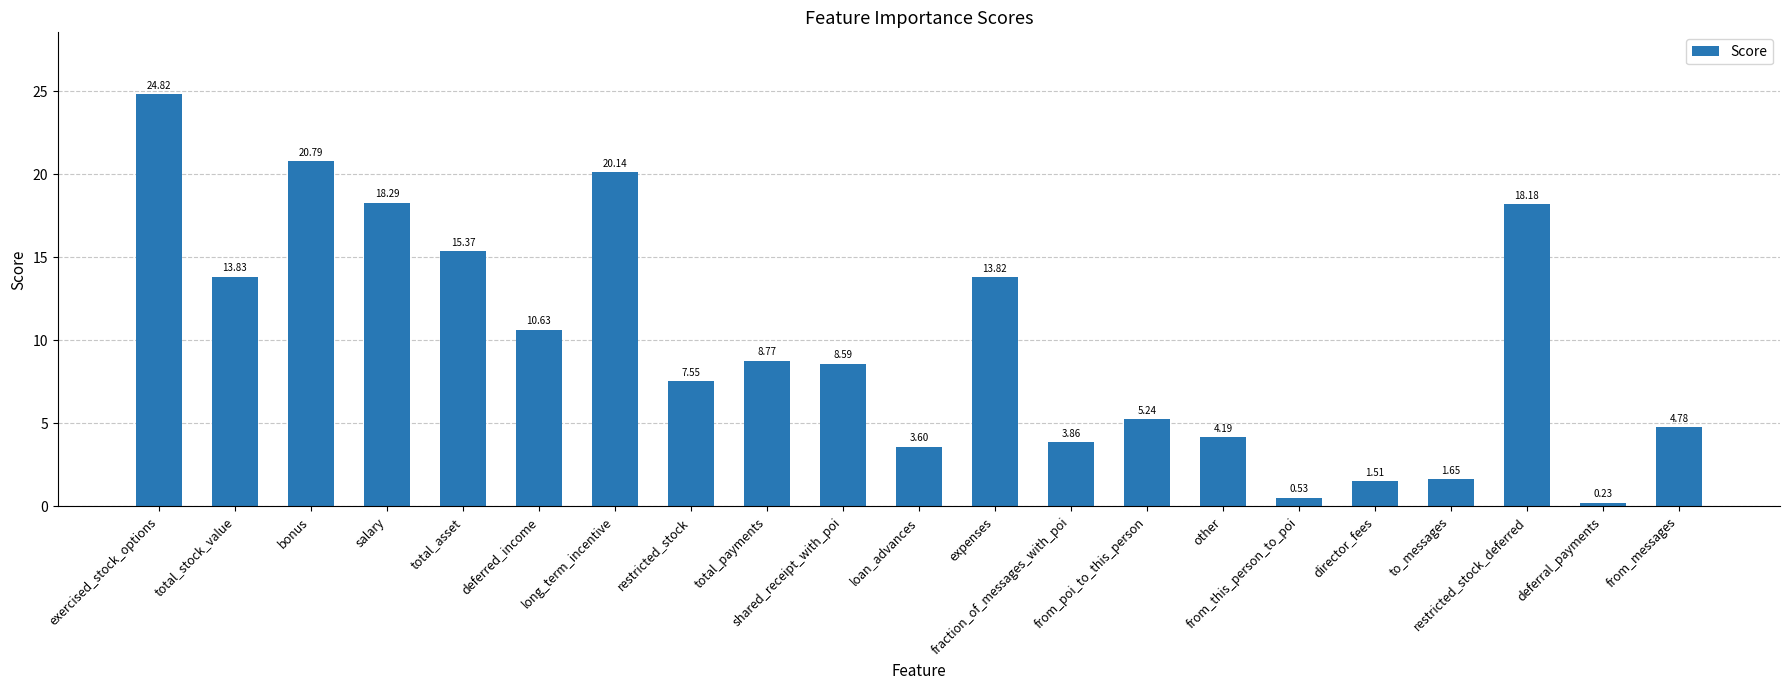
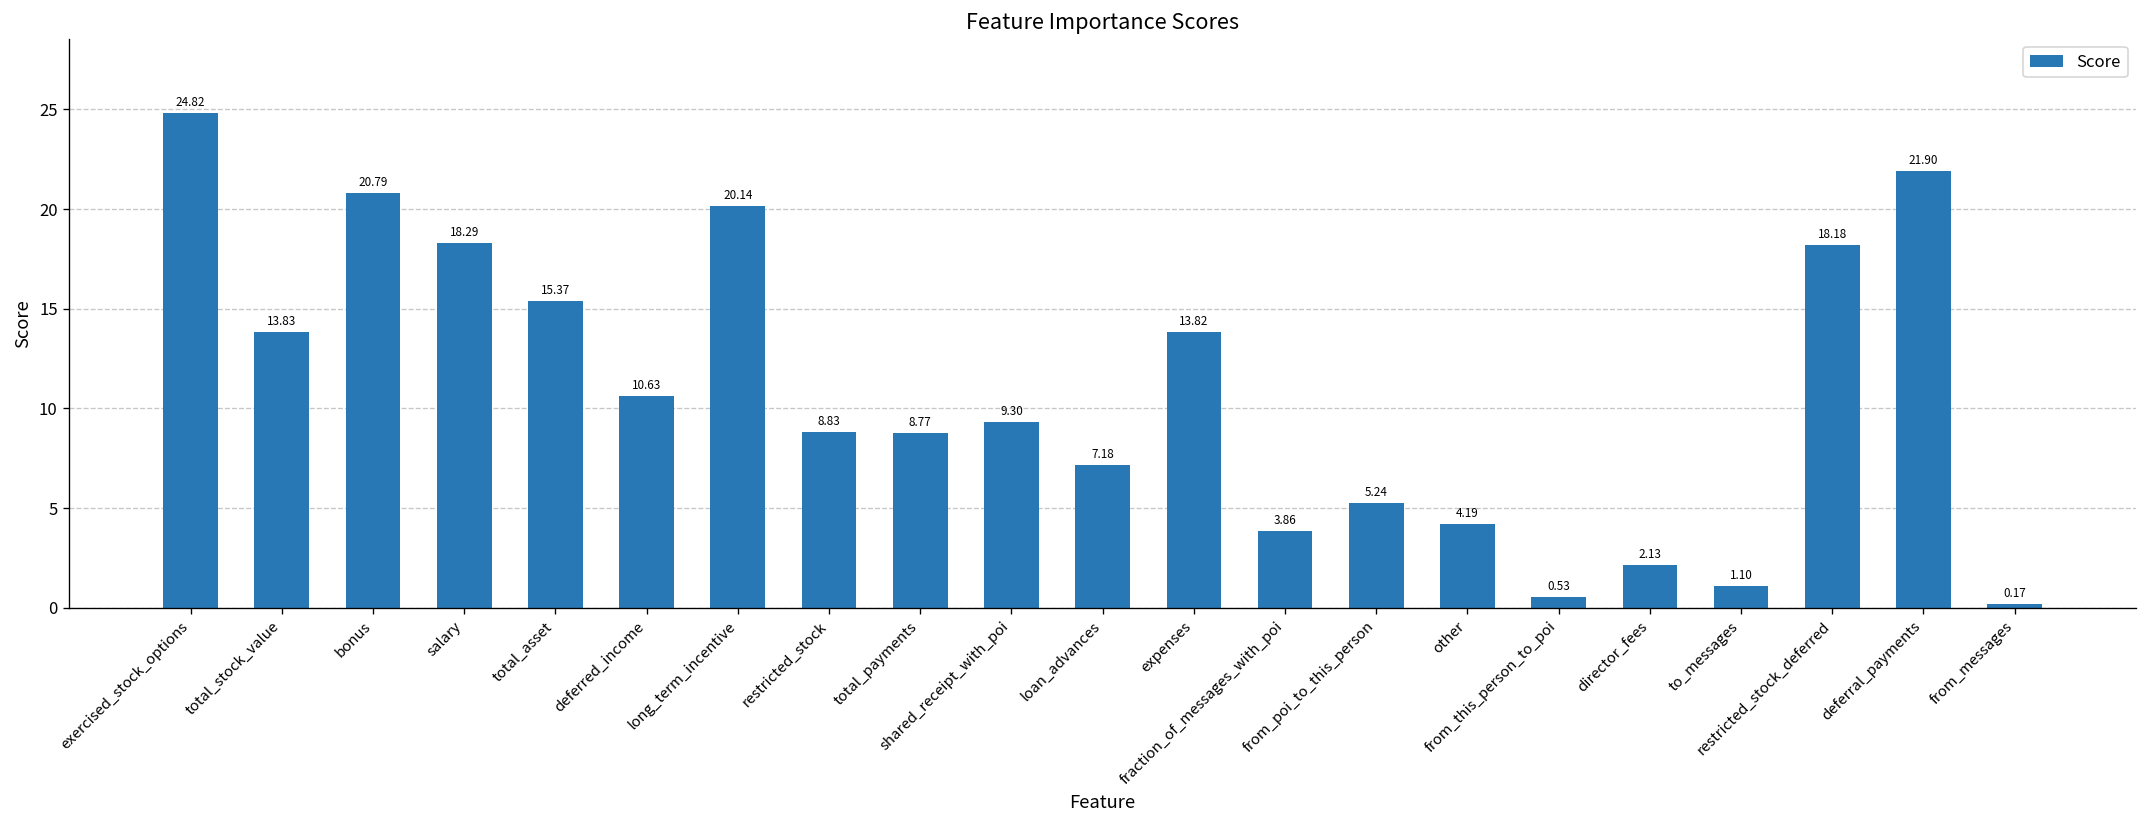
restricted_stock: 7.55 -> 8.83
shared_receipt_with_poi: 8.59 -> 9.30
loan_advances: 3.60 -> 7.18
director_fees: 1.51 -> 2.13
to_messages: 1.65 -> 1.10
deferral_payments: 0.23 -> 21.90
from_messages: 4.78 -> 0.17
